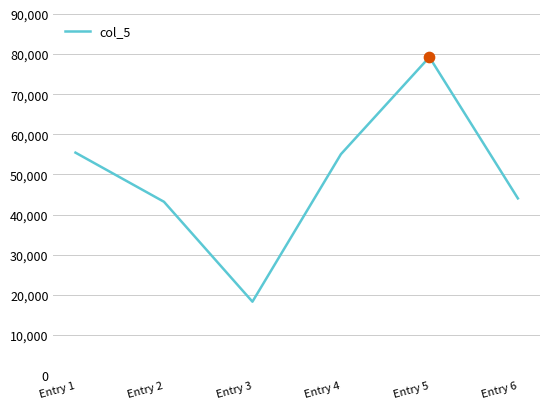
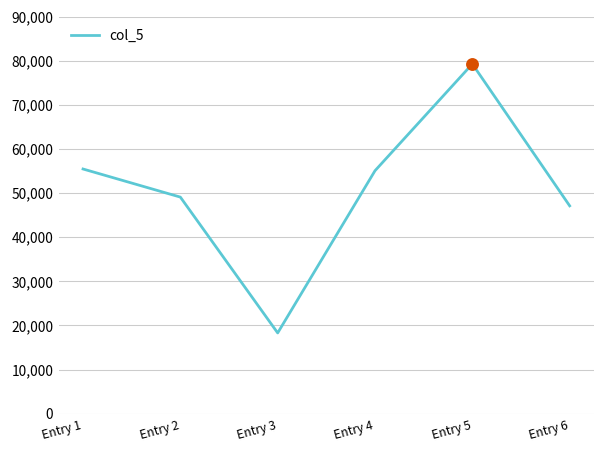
col_5, Entry 2: 43,000 -> 49,000
col_5, Entry 6: 44,000 -> 47,000
